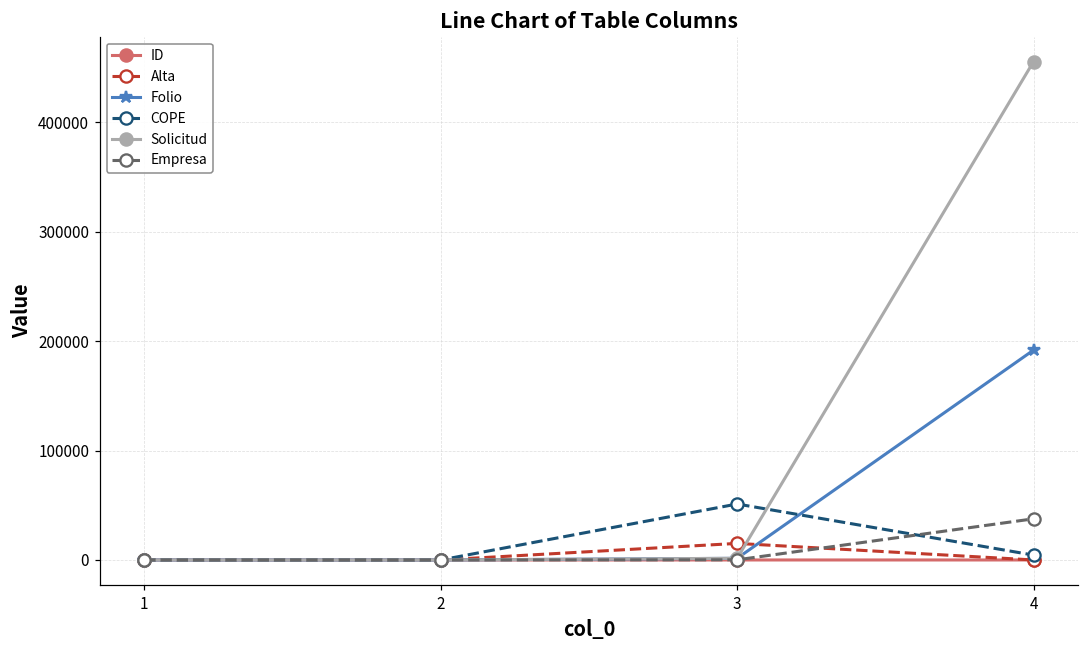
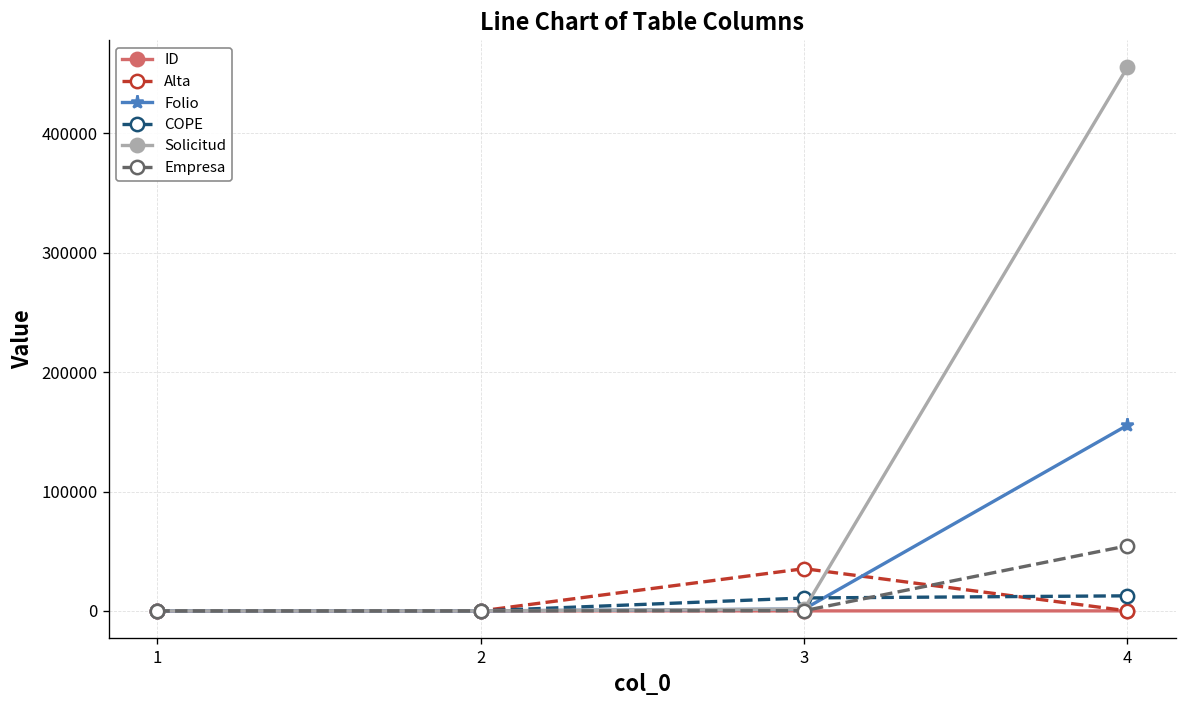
Alta, 3: 20000 -> 40000
COPE, 3: 50000 -> 10000
Folio, 4: 190000 -> 160000
COPE, 4: 0 -> 10000
Empresa, 4: 40000 -> 50000
